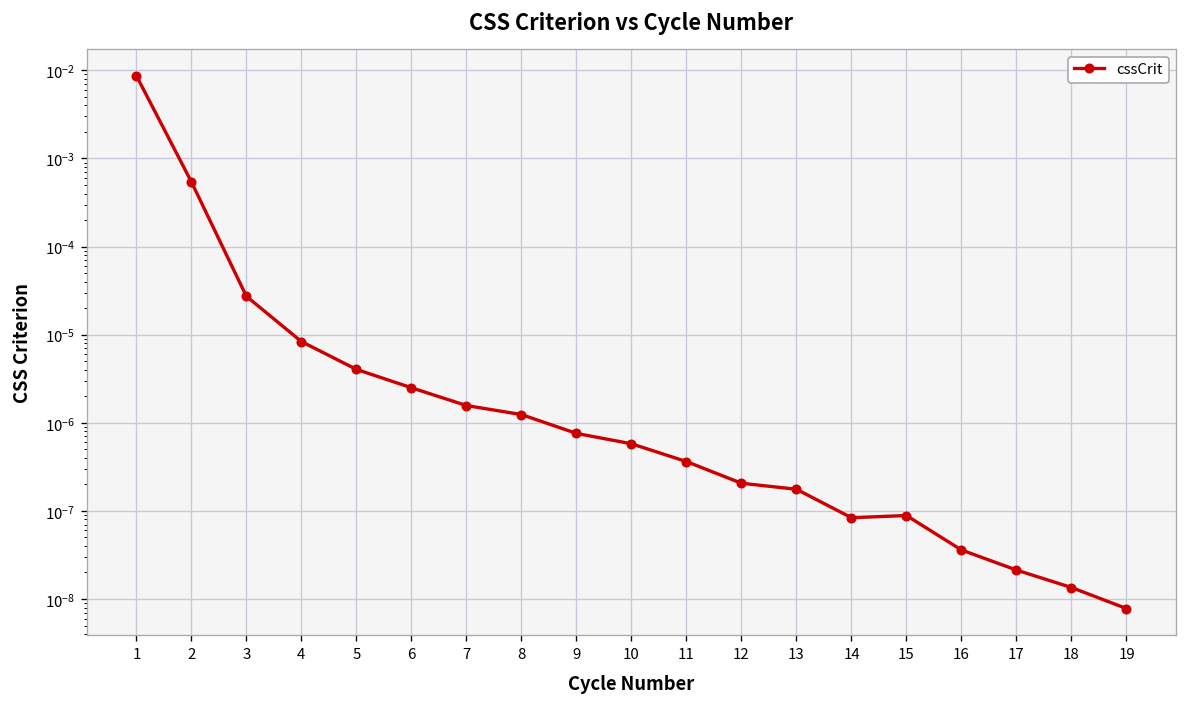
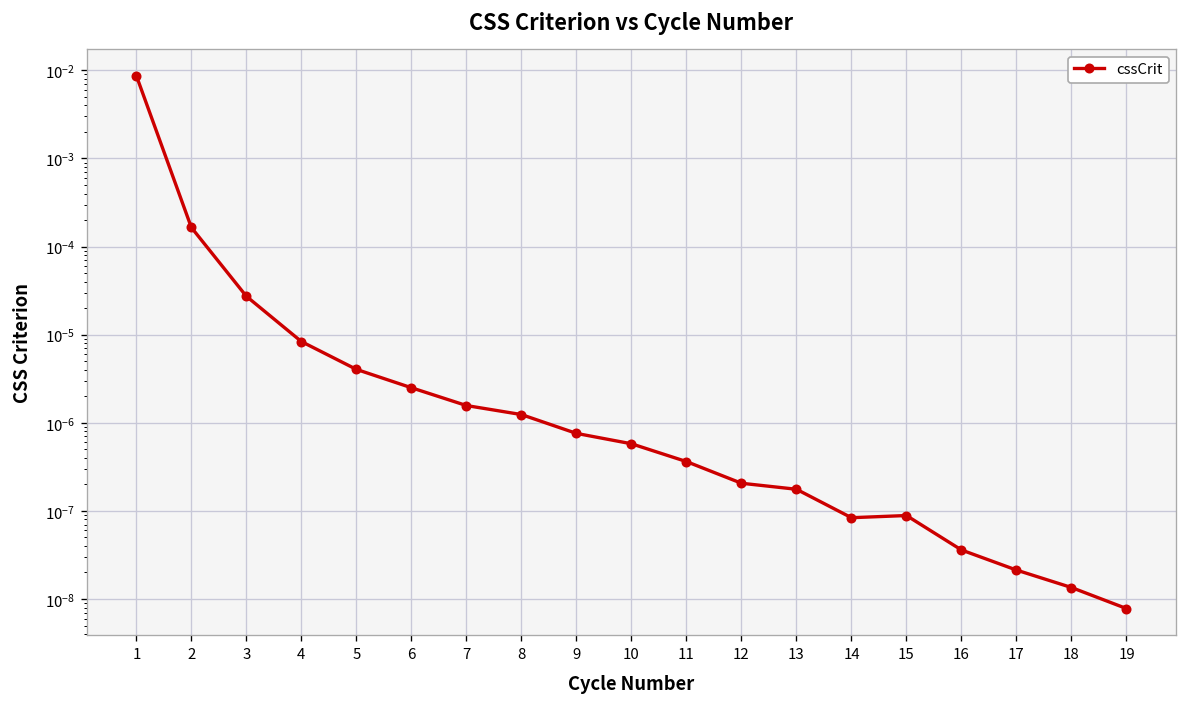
2: 0.0005 -> 0.00016
